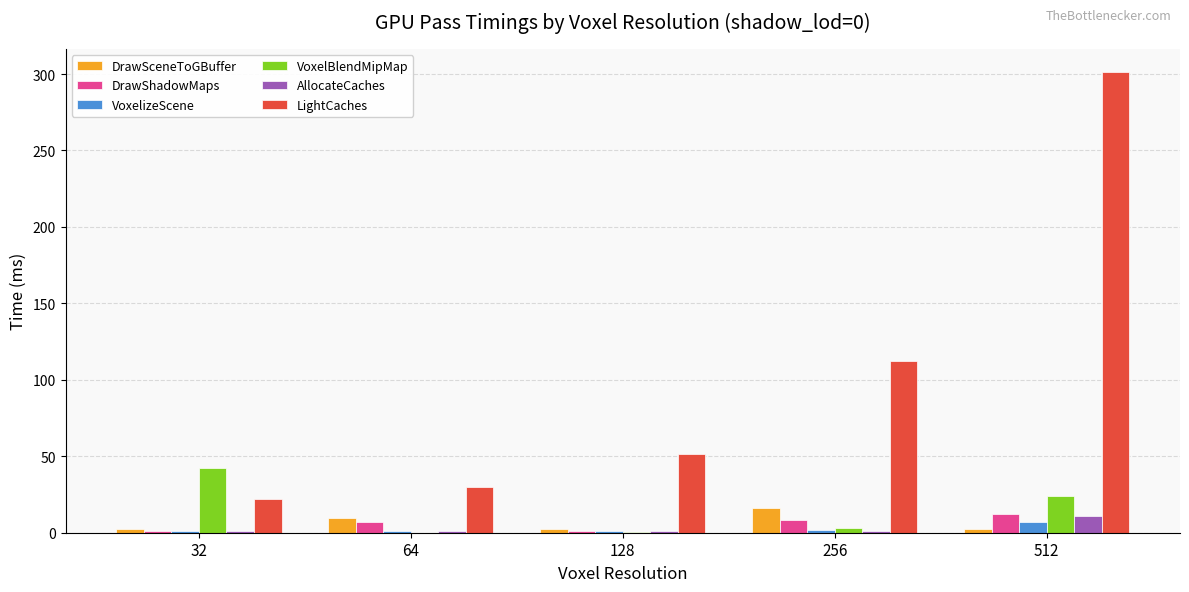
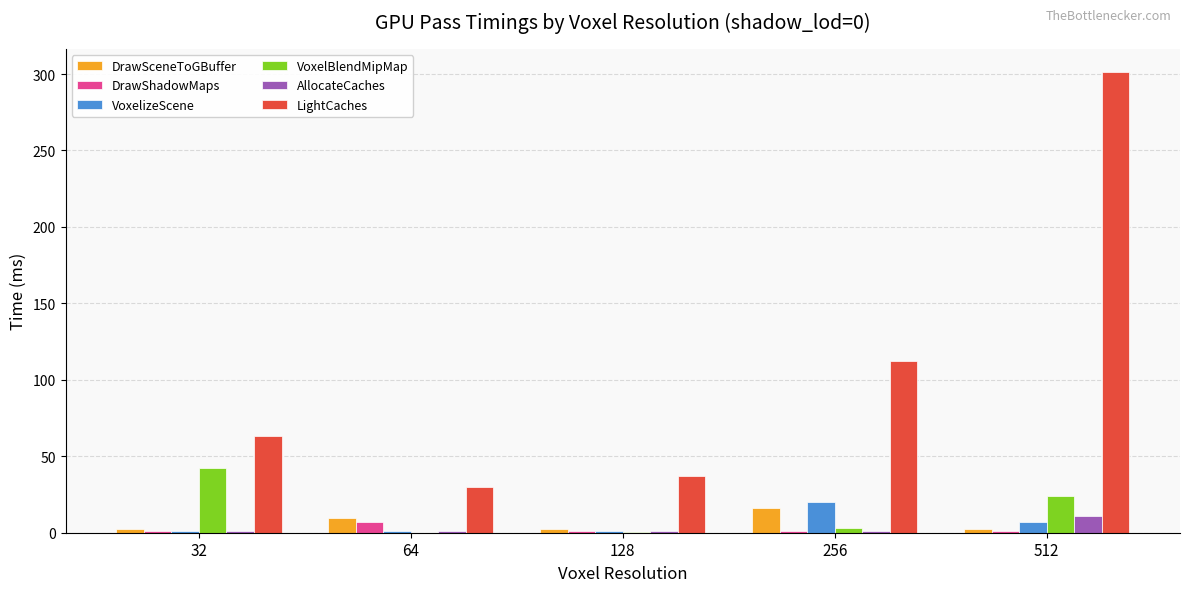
LightCaches, 32: 22 -> 63
LightCaches, 128: 51 -> 37
DrawShadowMaps, 256: 8 -> 1
VoxelizeScene, 256: 2 -> 20
DrawShadowMaps, 512: 12 -> 1
